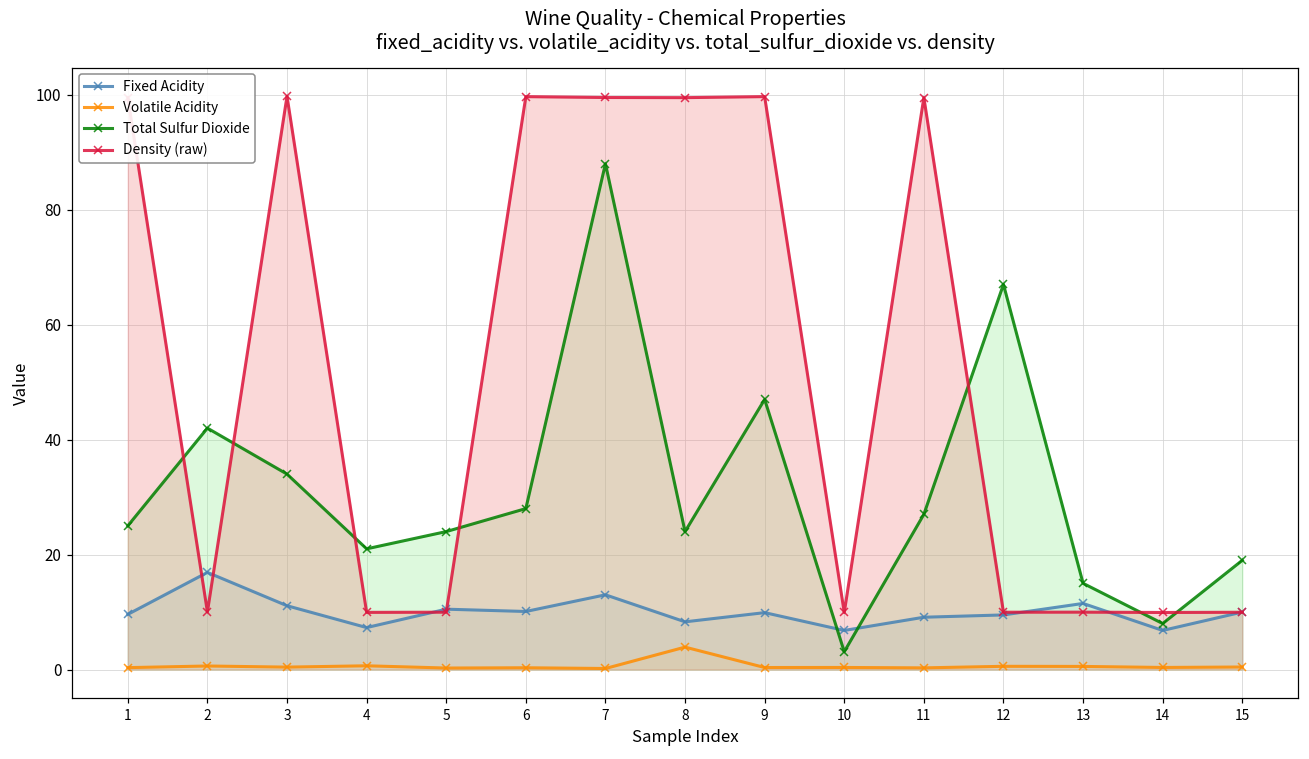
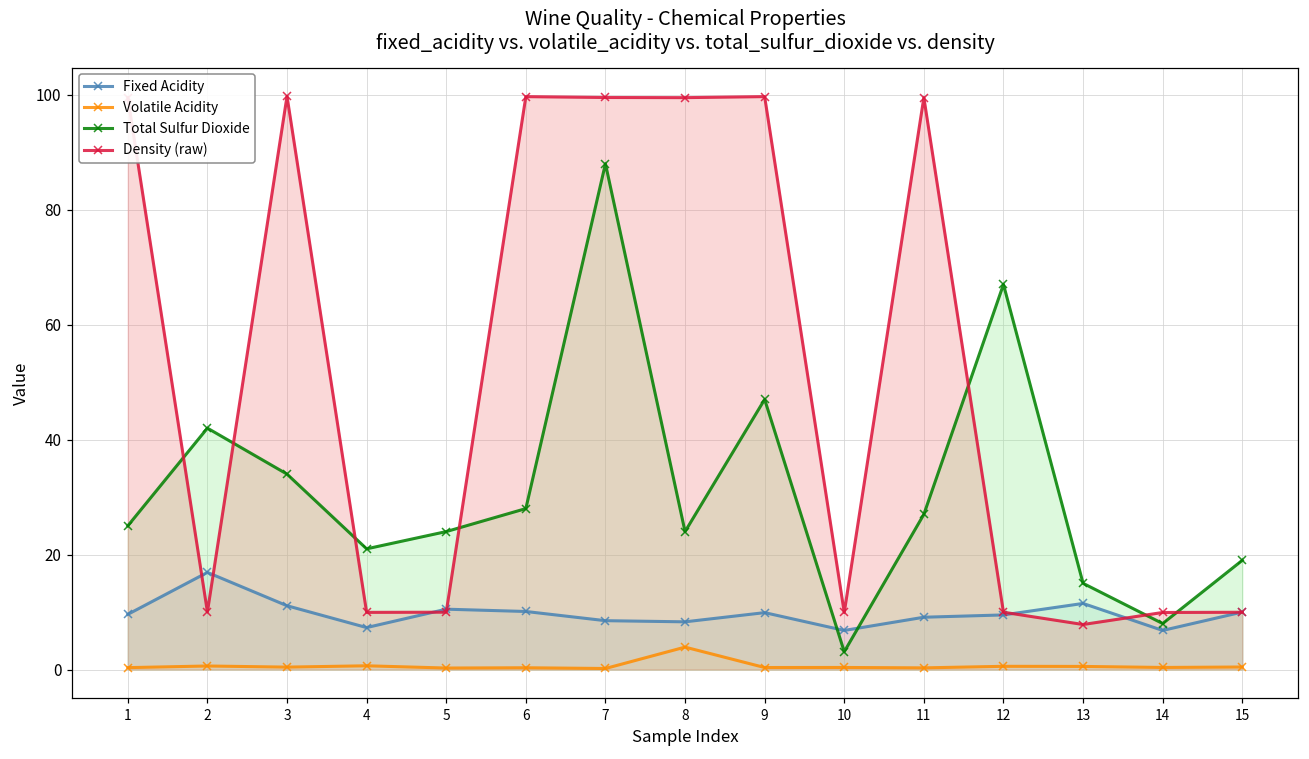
Fixed Acidity, 7: 13 -> 9
Density (raw), 13: 10 -> 8
